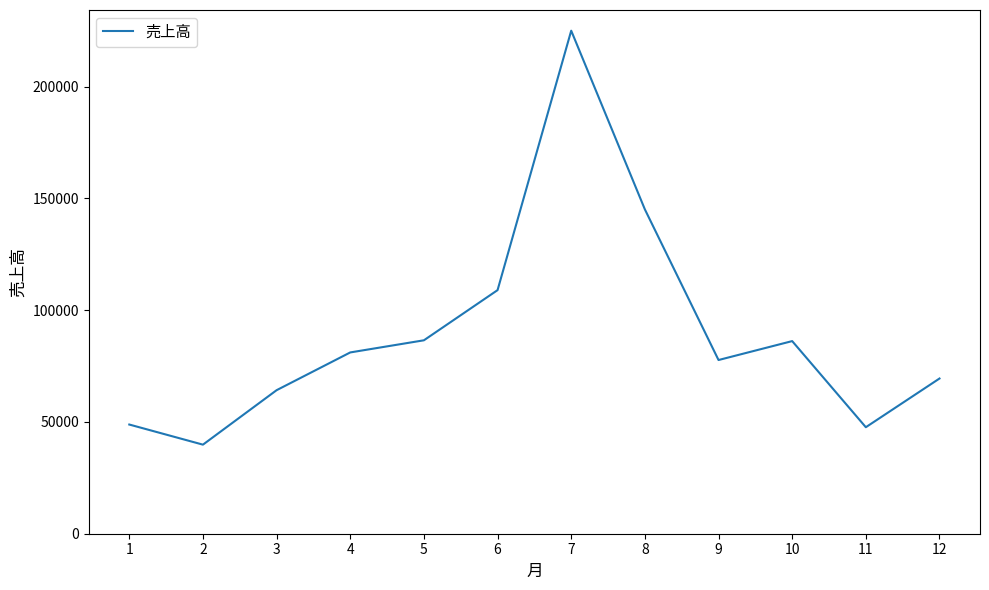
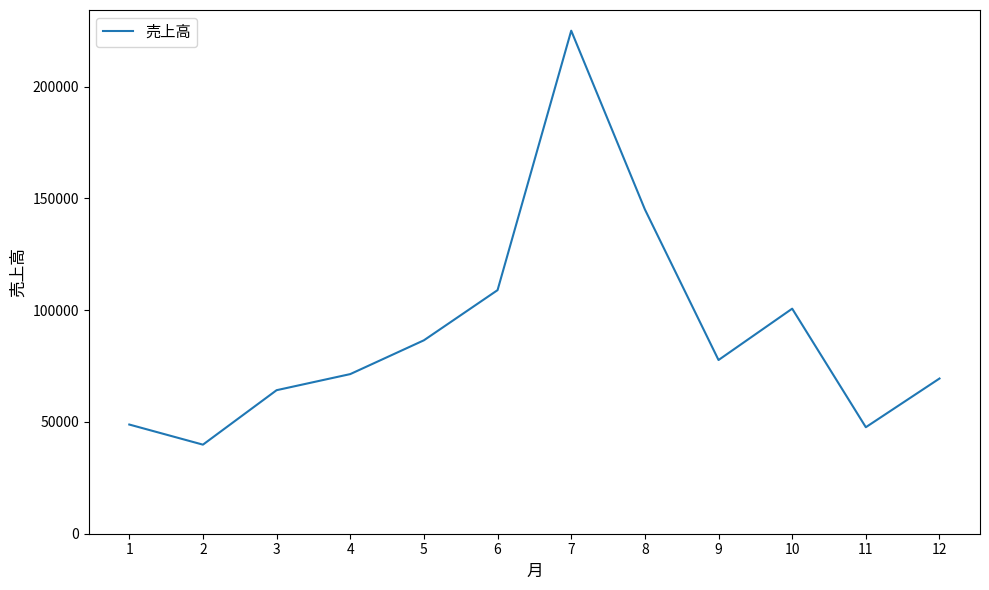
4: 81000 -> 71000
10: 86000 -> 101000
